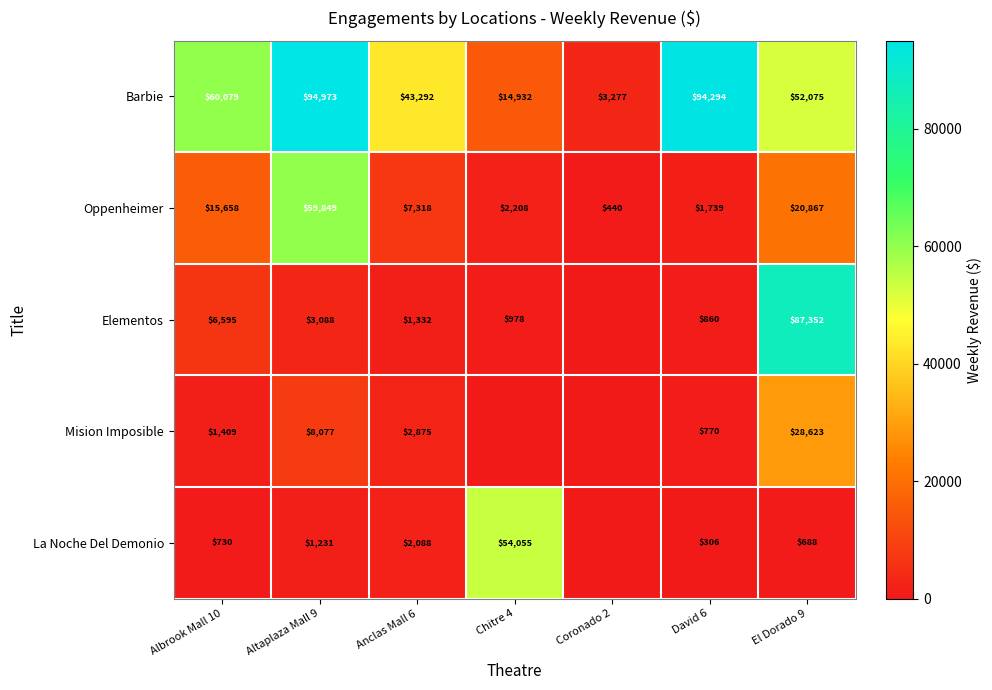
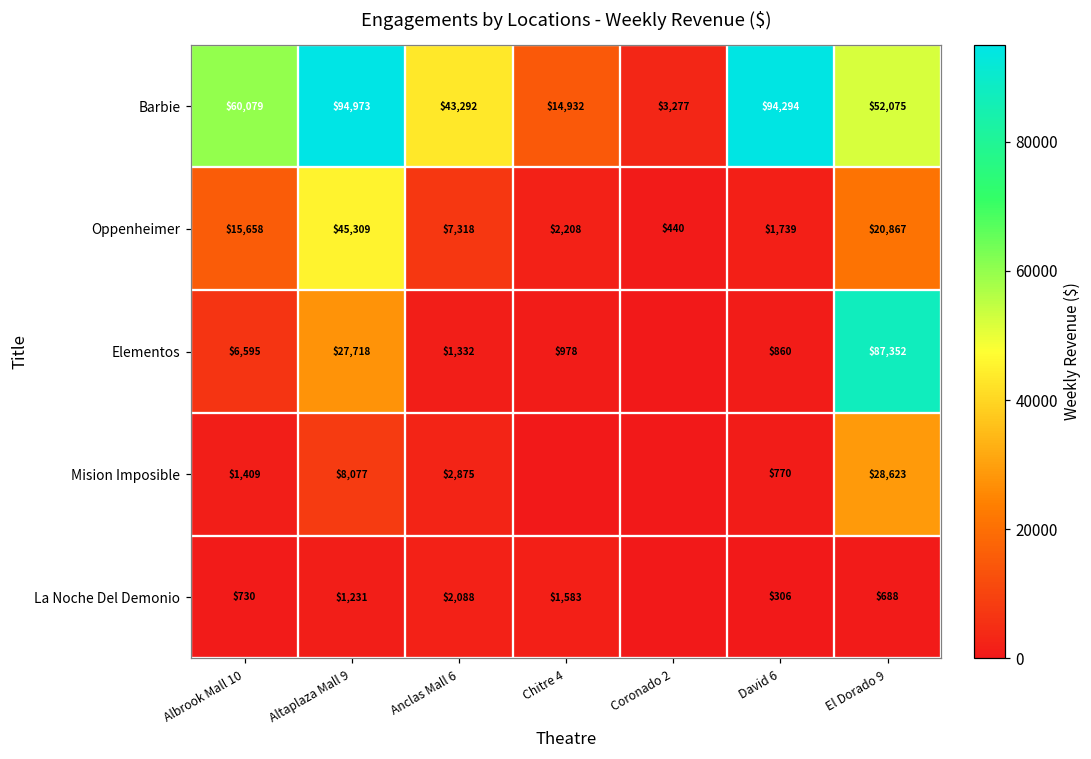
Oppenheimer, Altaplaza Mall 9: $59,849 -> $45,309
Elementos, Altaplaza Mall 9: $3,088 -> $27,718
La Noche Del Demonio, Chitre 4: $54,055 -> $1,583
